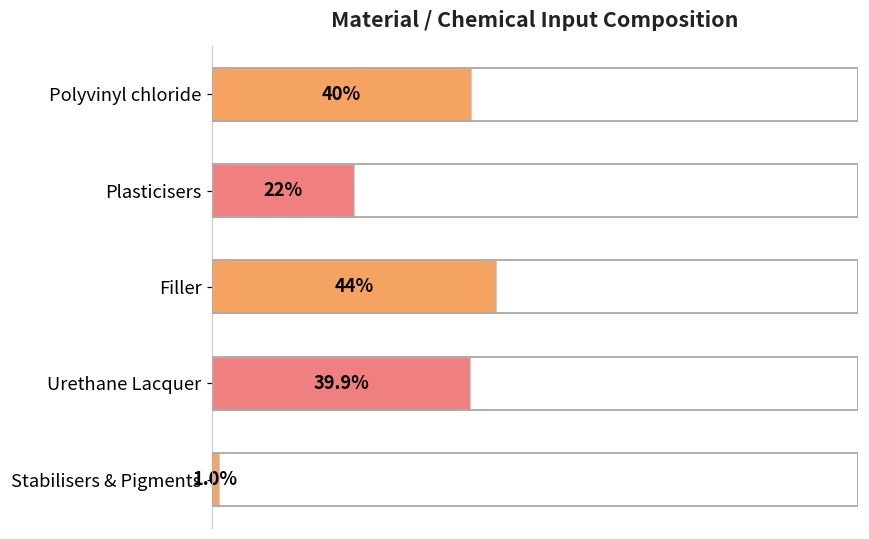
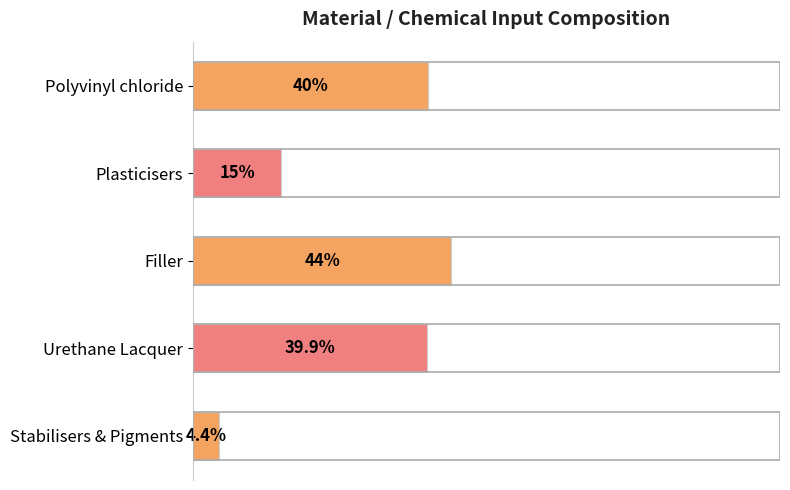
Plasticisers: 22% -> 15%
Stabilisers & Pigments: 1.0% -> 4.4%
